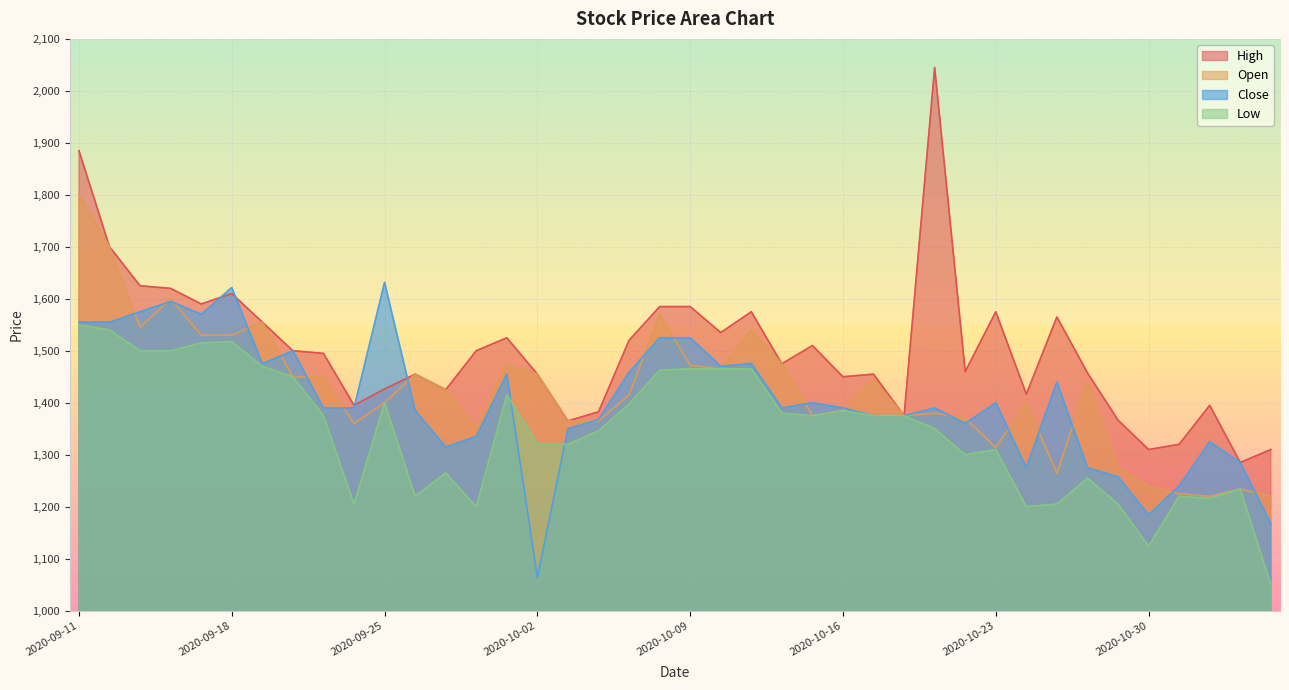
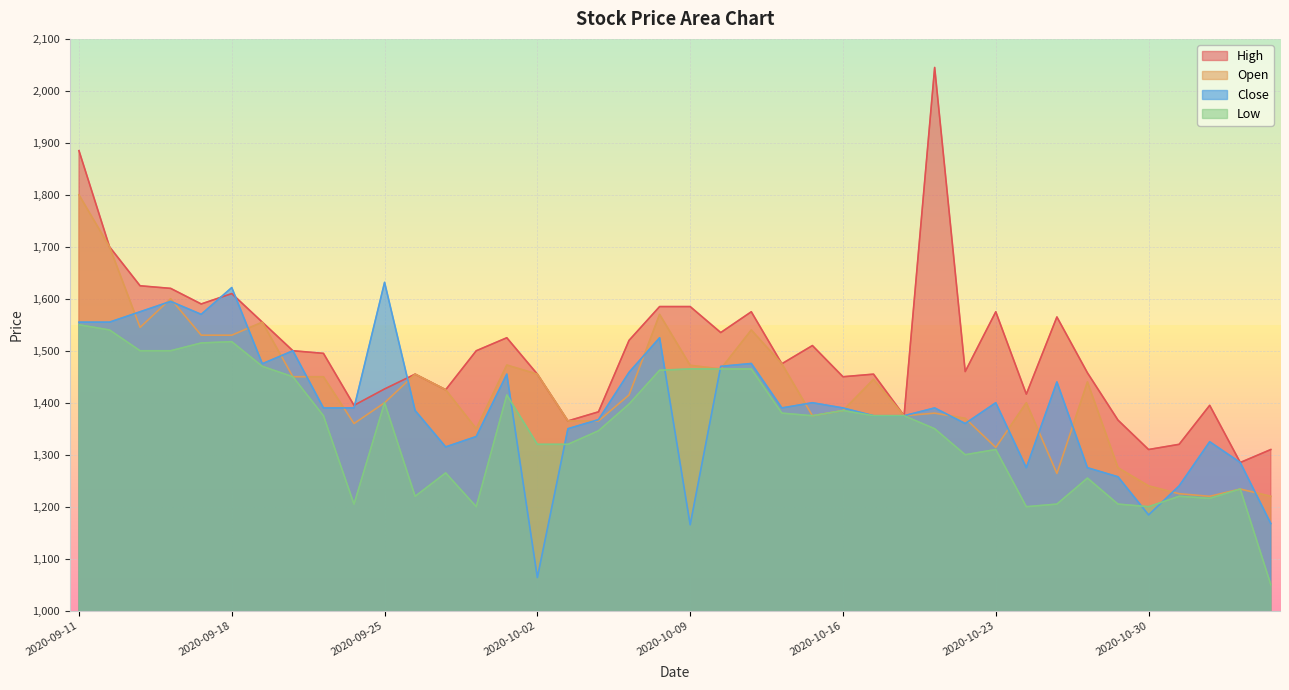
Close, 2020-10-09: 1,530 -> 1,170
Low, 2020-10-30: 1,120 -> 1,200
